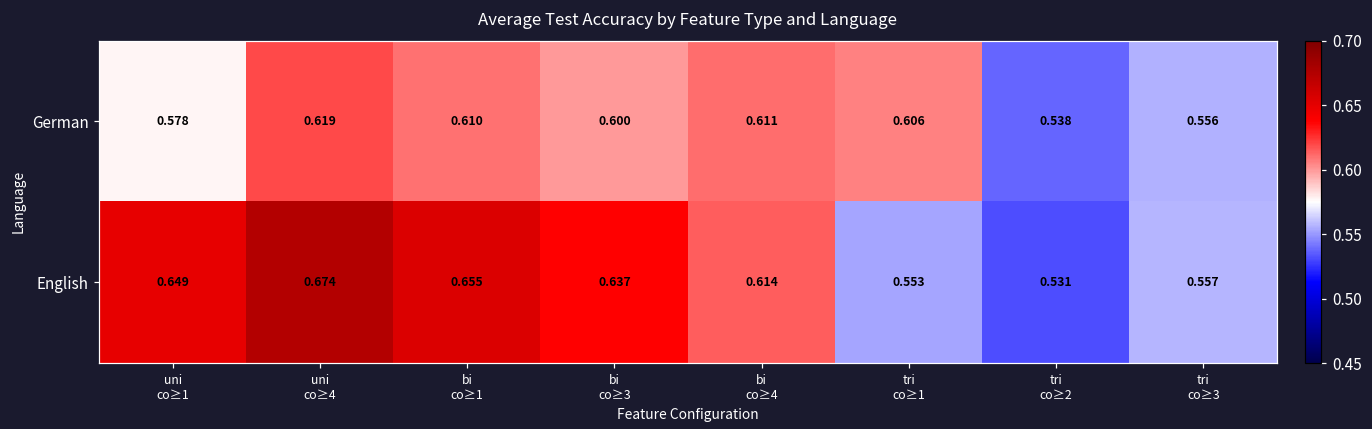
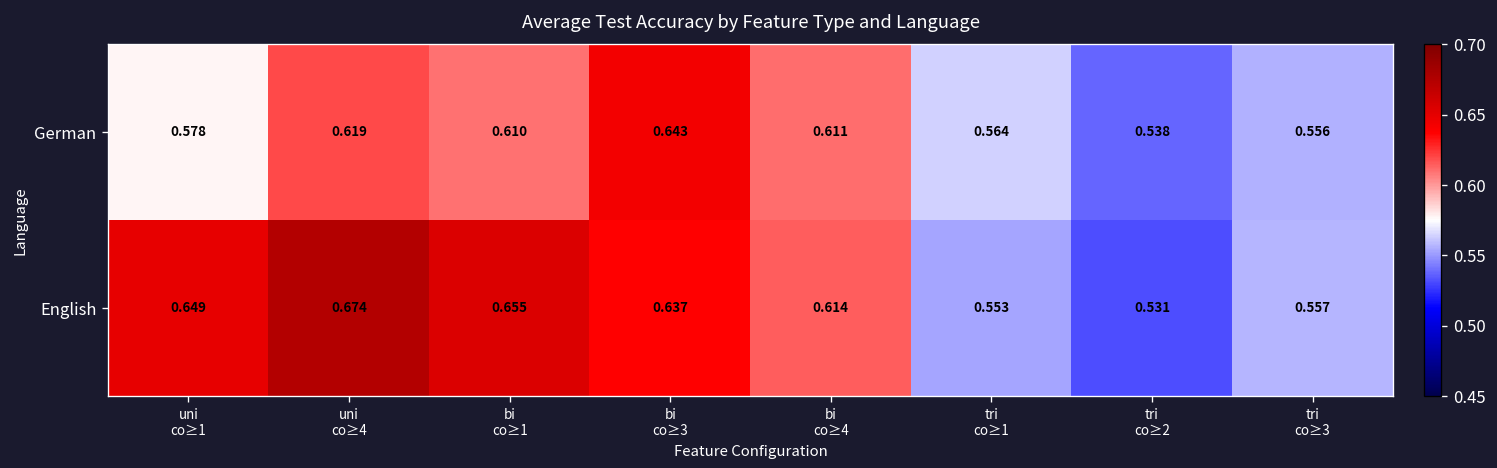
German, bi co≥3: 0.600 -> 0.643
German, tri co≥1: 0.606 -> 0.564
